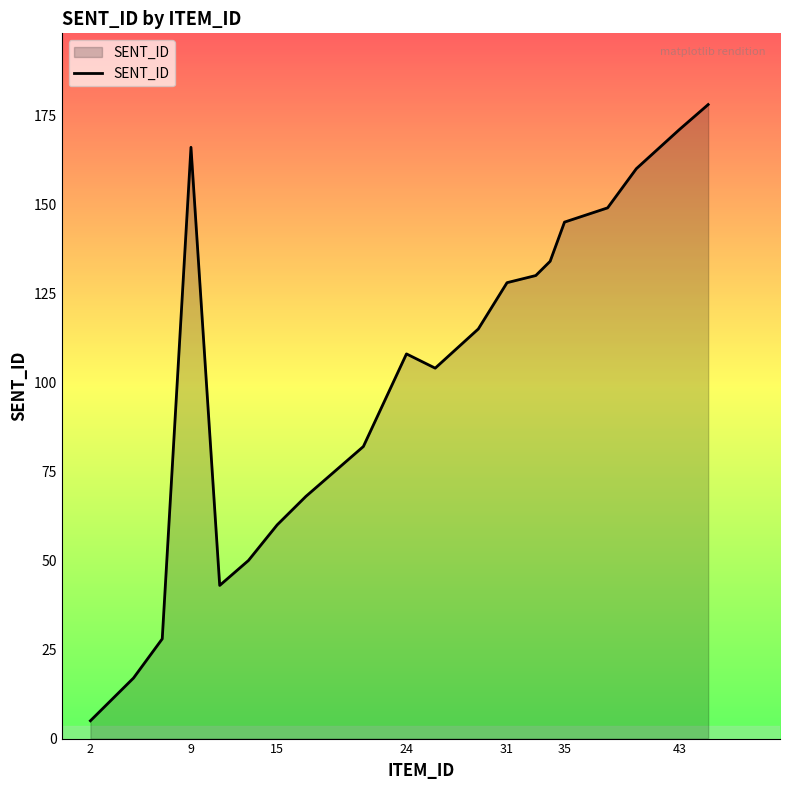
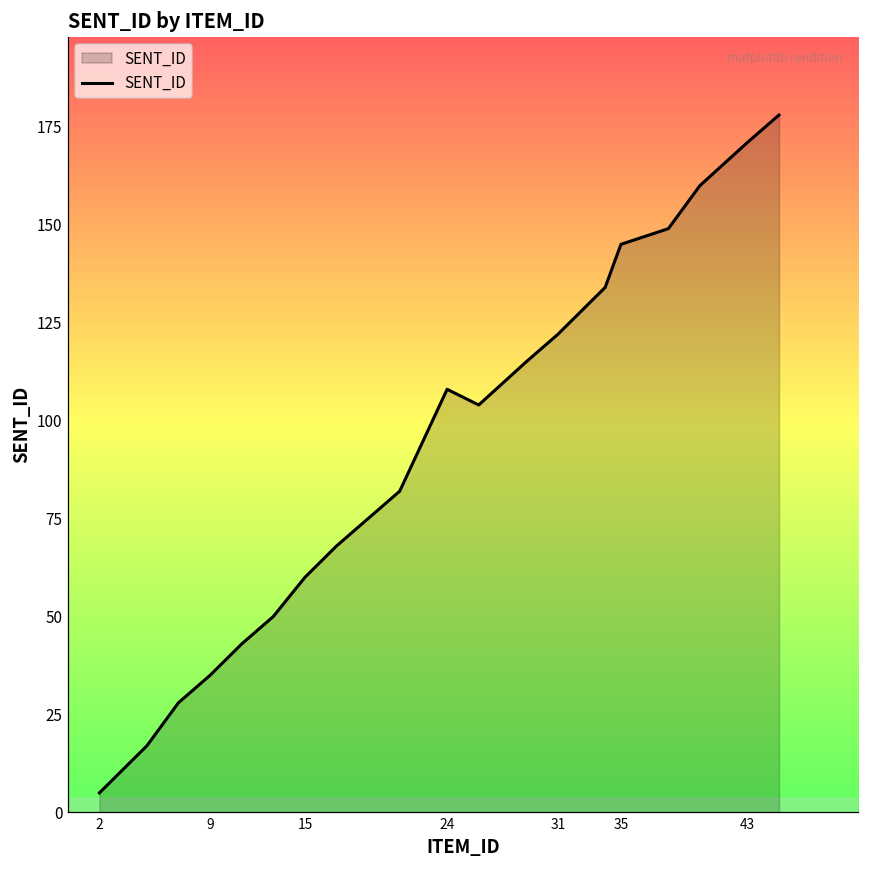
9: 166 -> 35
31: 128 -> 122
